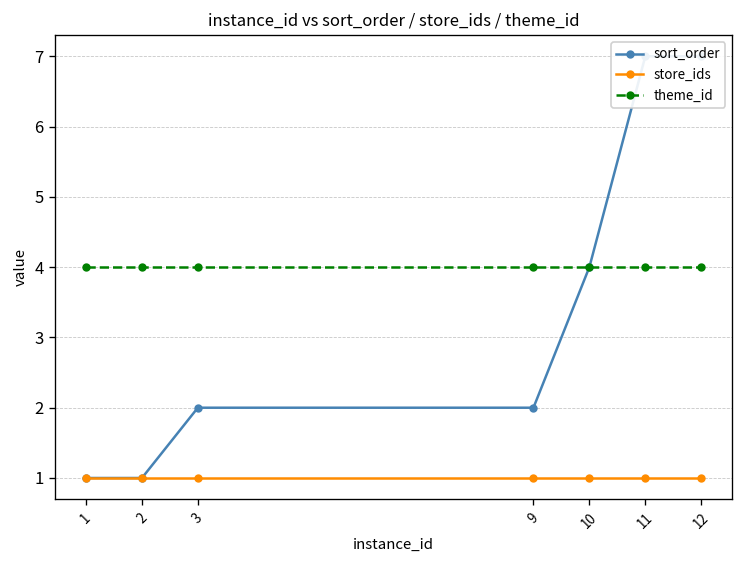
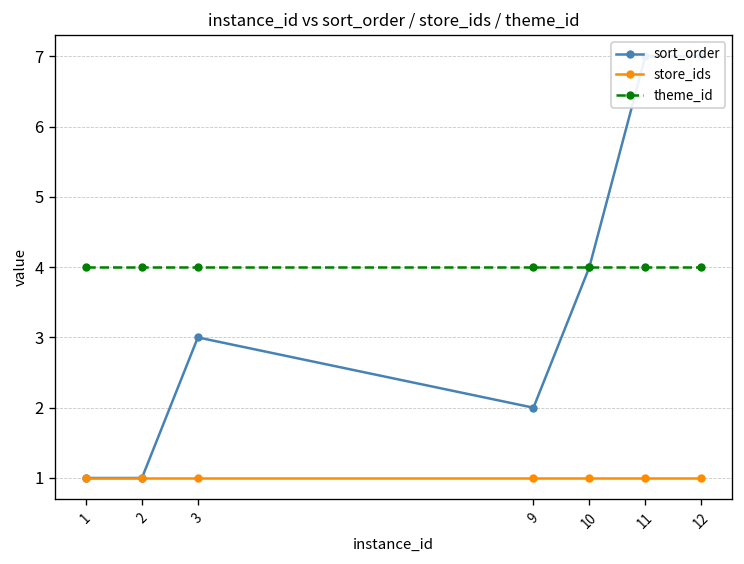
sort_order, 3: 2 -> 3
